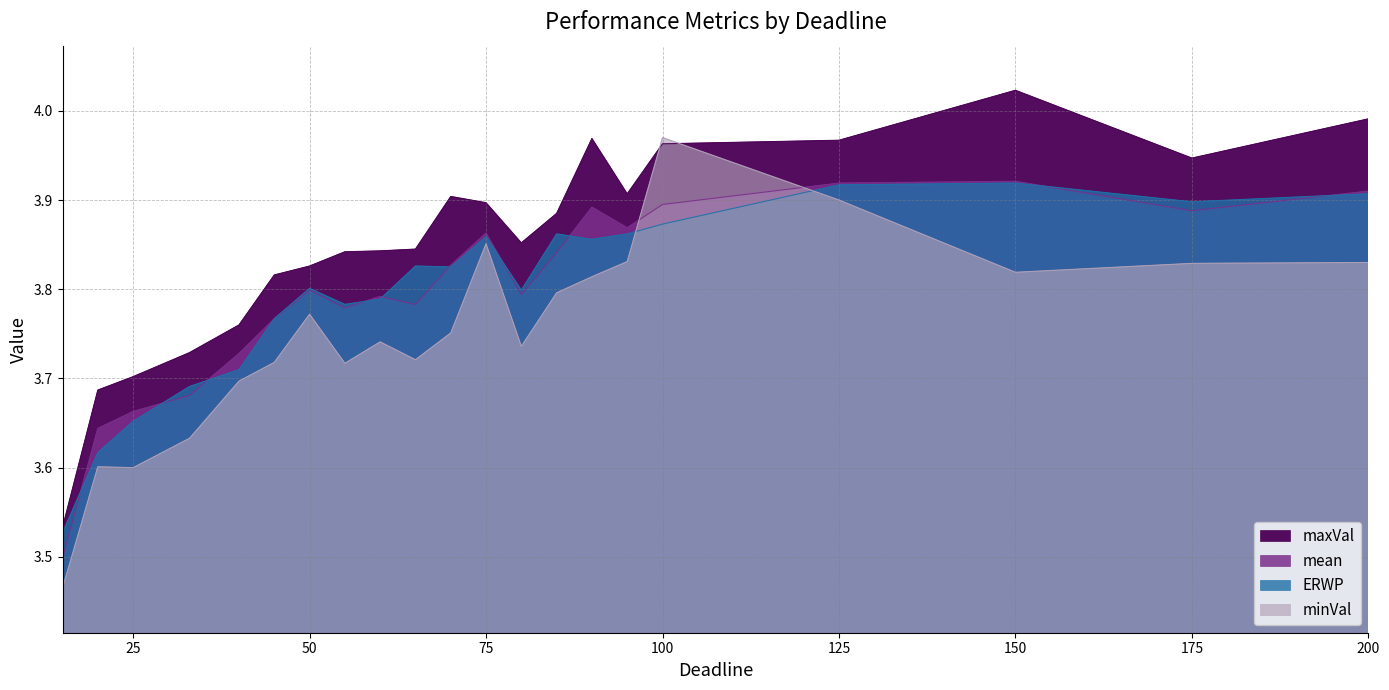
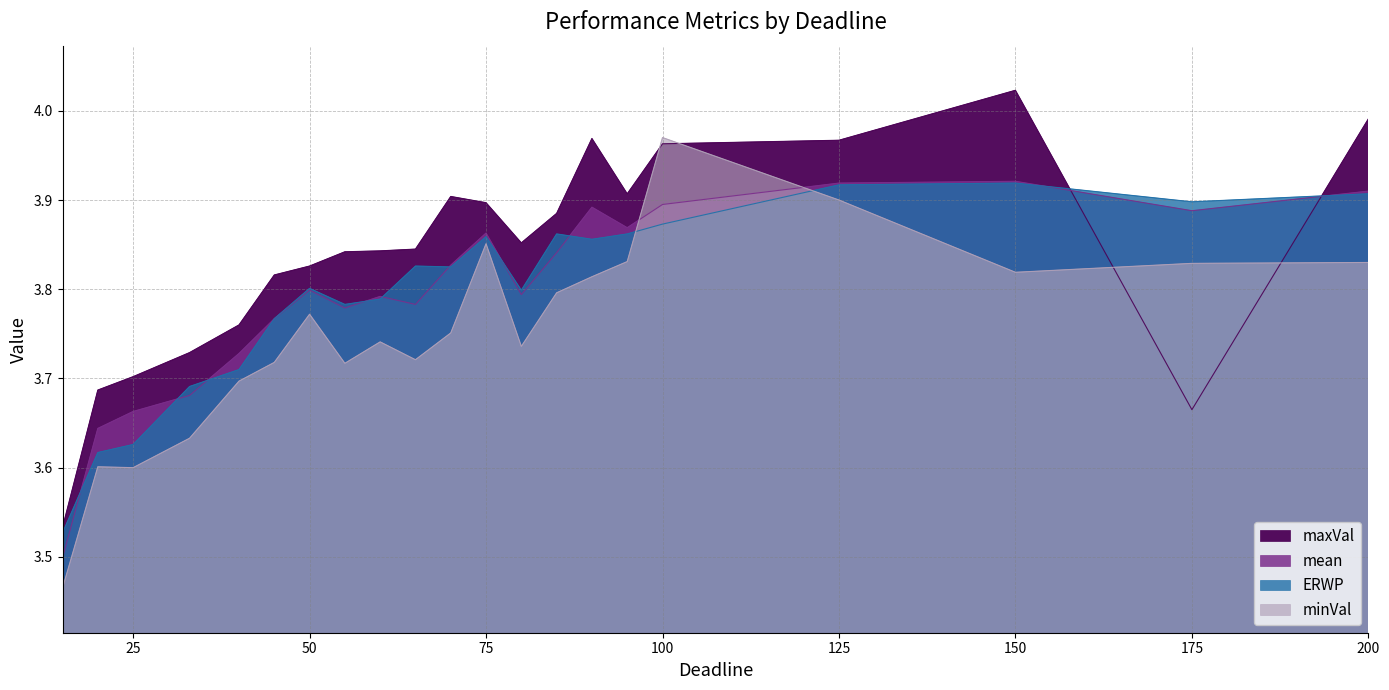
ERWP, 25: 3.65 -> 3.63
maxVal, 175: 3.95 -> 3.67
